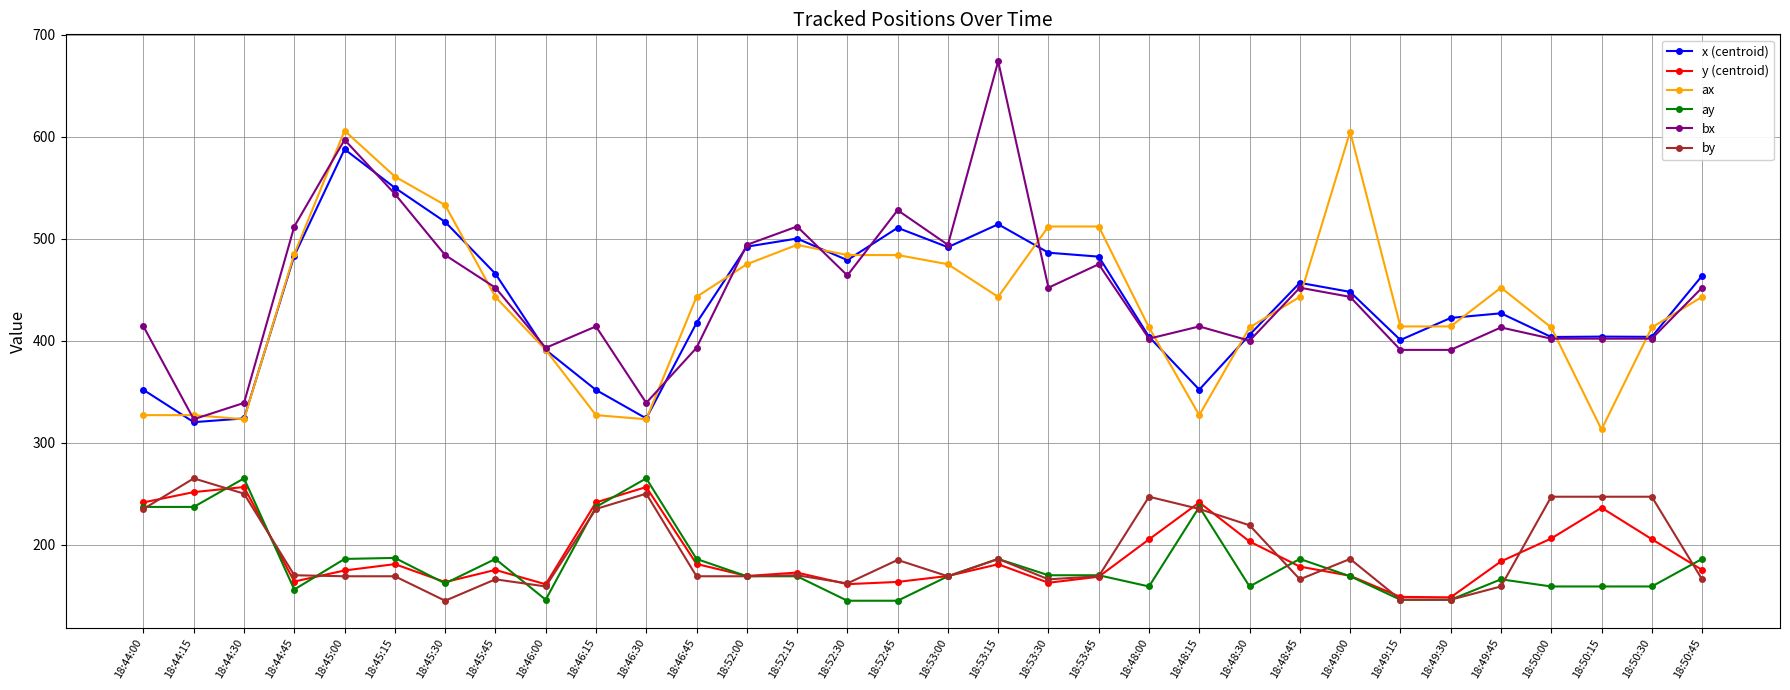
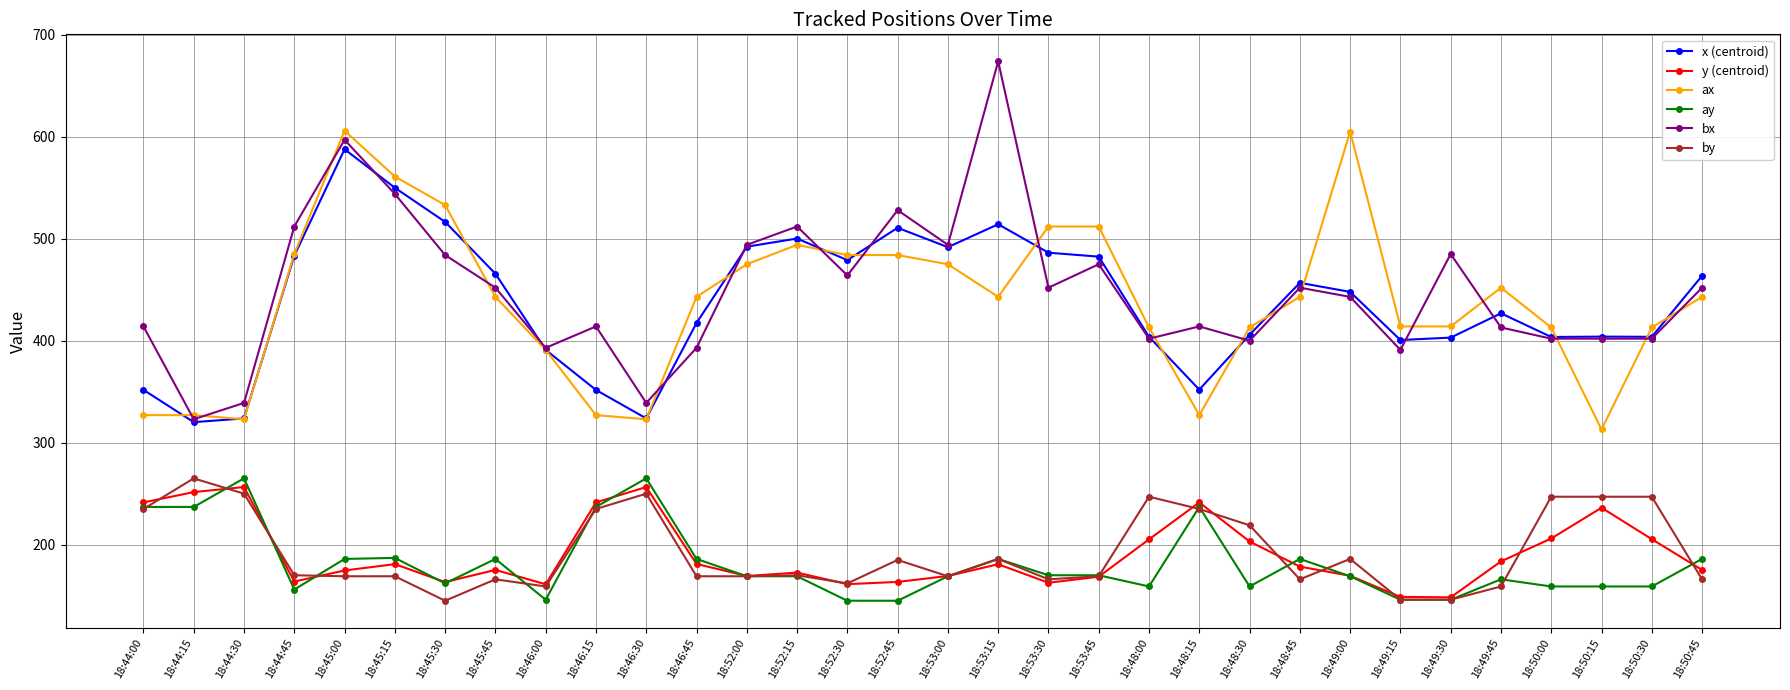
x (centroid), 18:49:30: 422 -> 403
bx, 18:49:30: 391 -> 485
